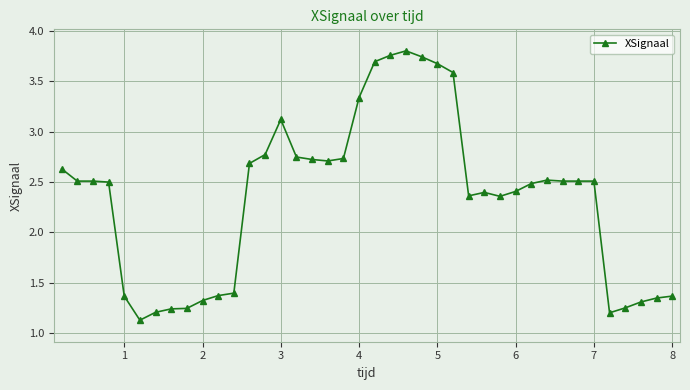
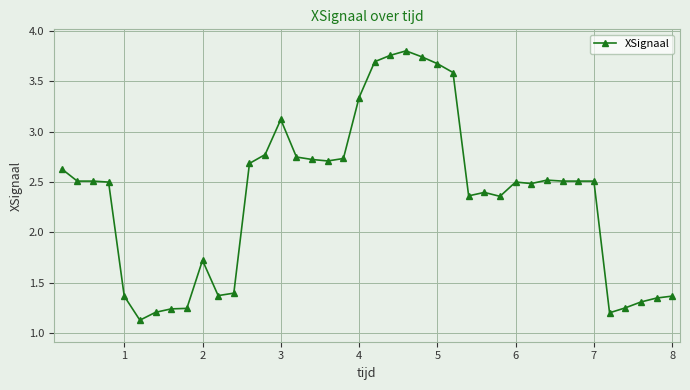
2: 1.32 -> 1.72
6: 2.41 -> 2.50
